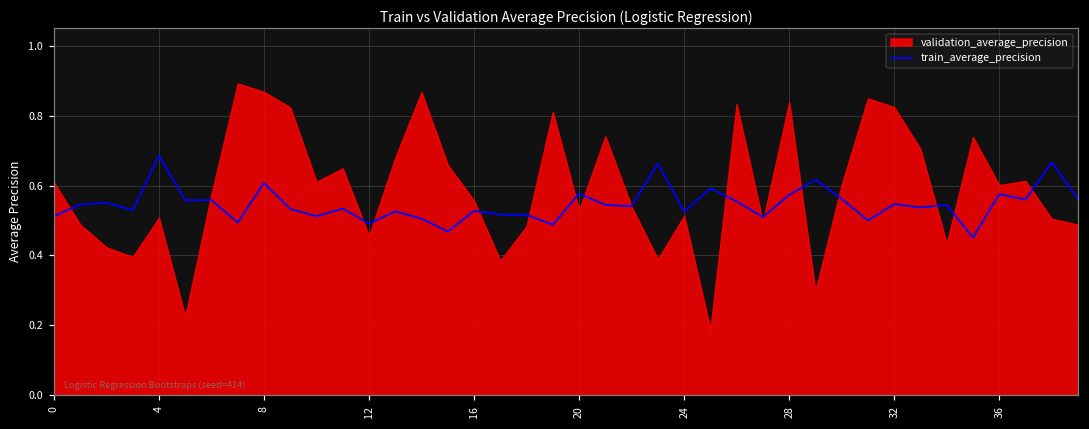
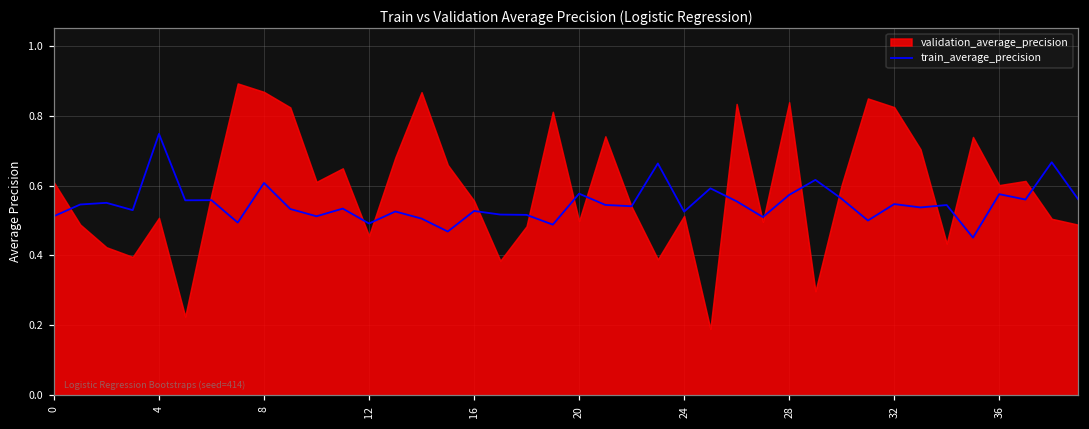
train_average_precision, 4: 0.69 -> 0.75
validation_average_precision, 20: 0.53 -> 0.50
